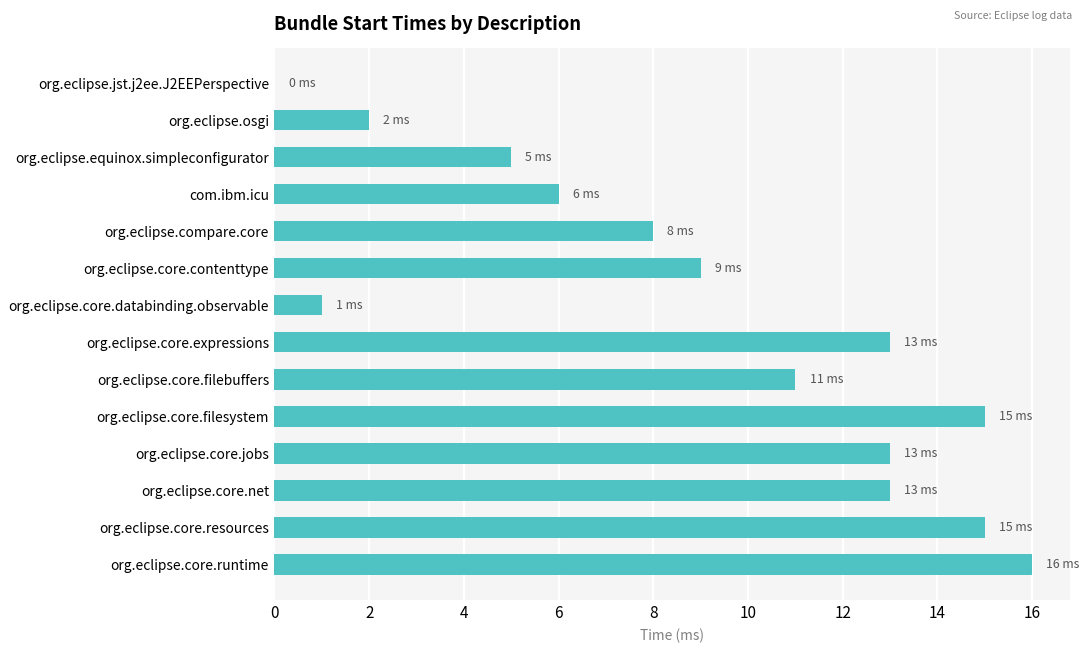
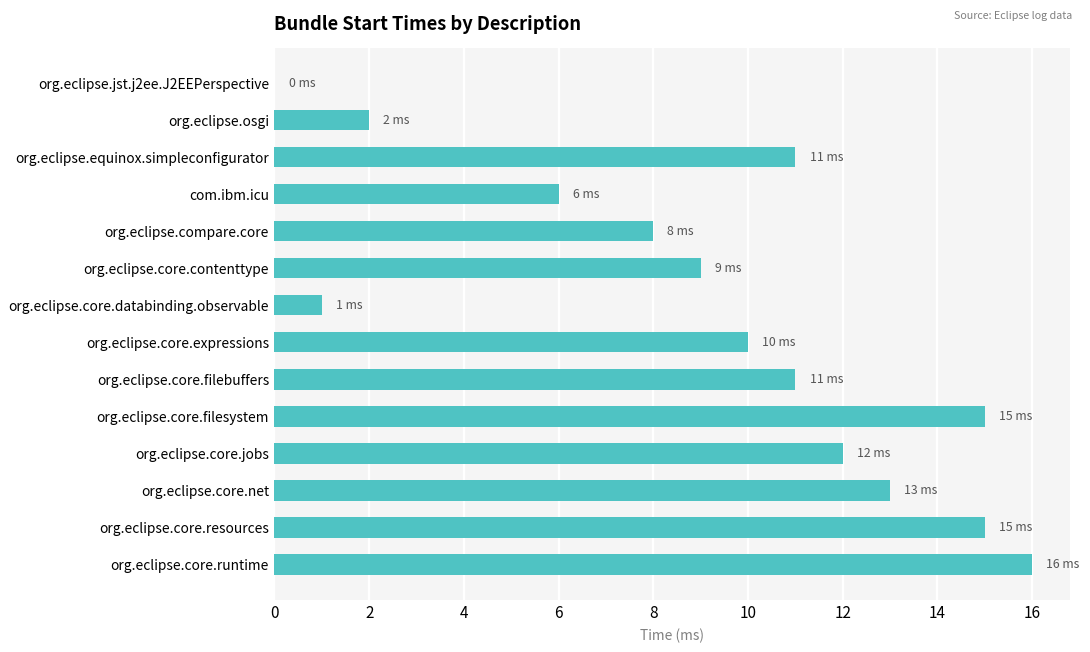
org.eclipse.equinox.simpleconfigurator: 5 -> 11
org.eclipse.core.expressions: 13 -> 10
org.eclipse.core.jobs: 13 -> 12
